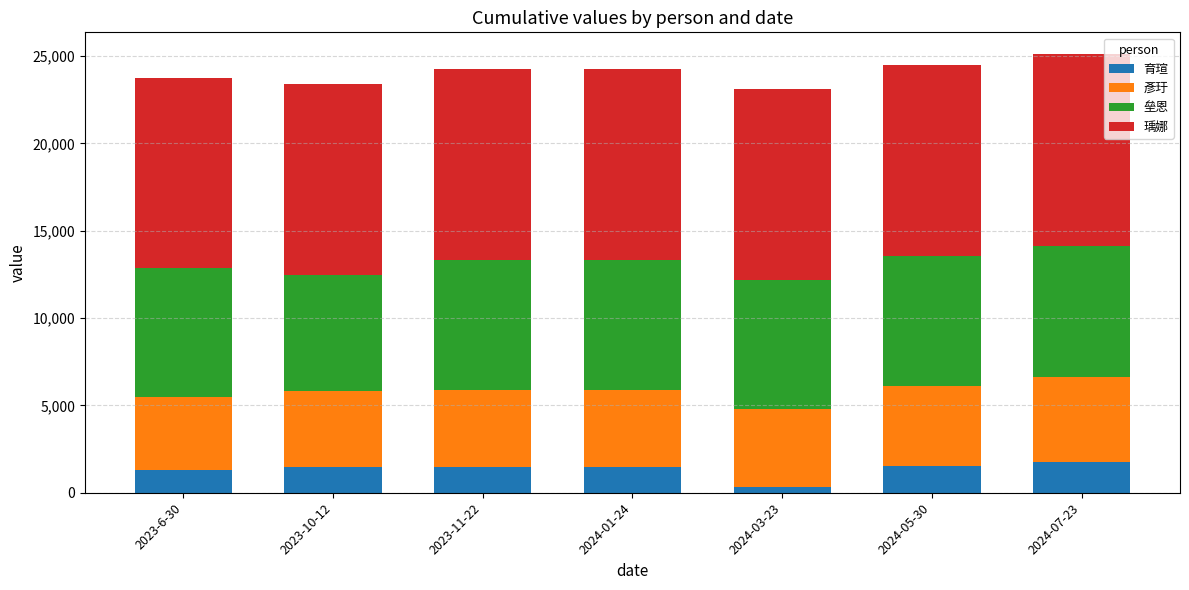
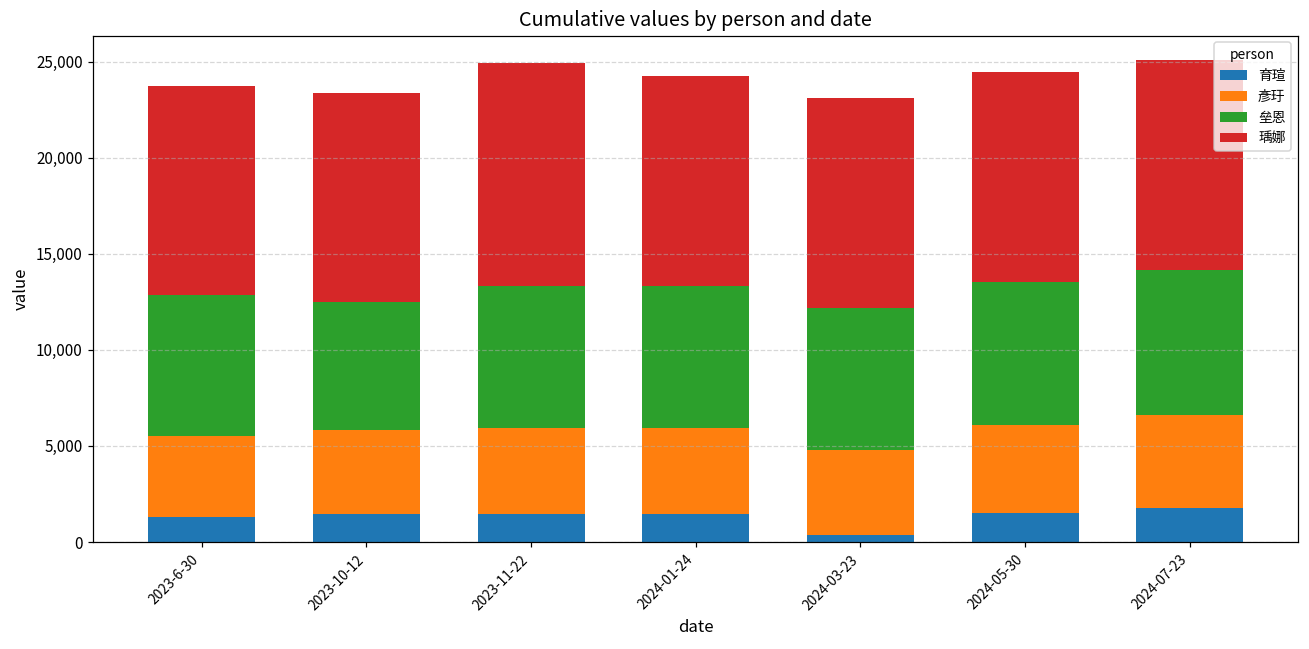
瑀娜, 2023-11-22: 10,900 -> 11,600
